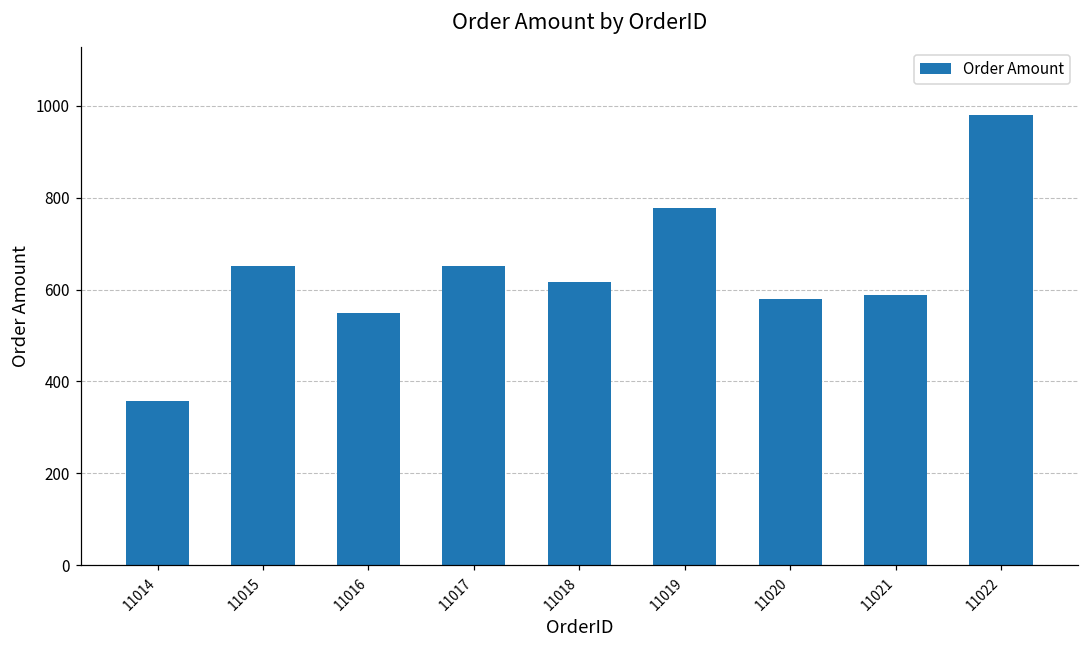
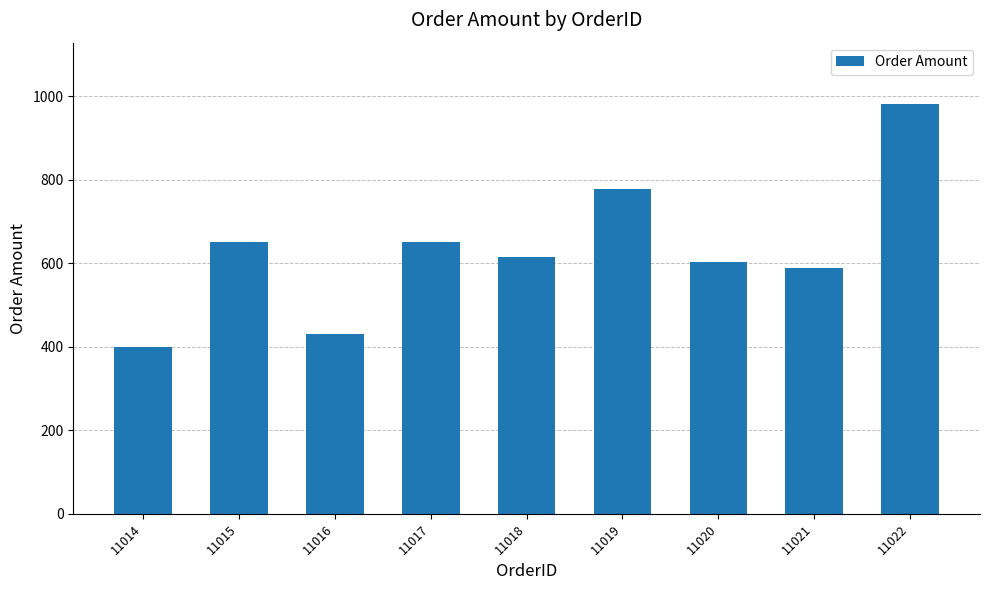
11014: 360 -> 400
11016: 550 -> 430
11020: 580 -> 600
